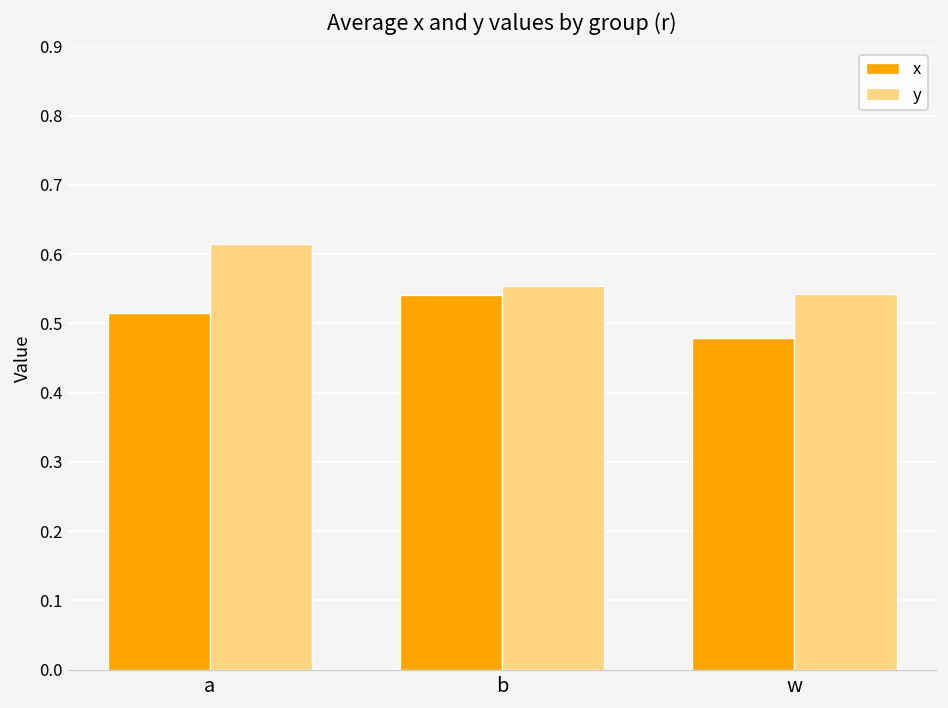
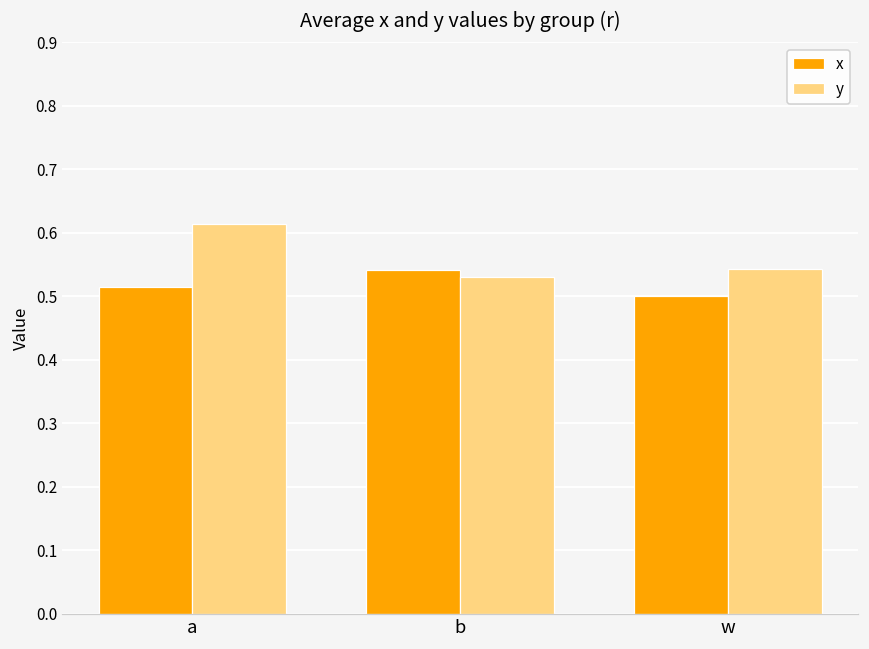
y, b: 0.55 -> 0.53
x, w: 0.48 -> 0.50
